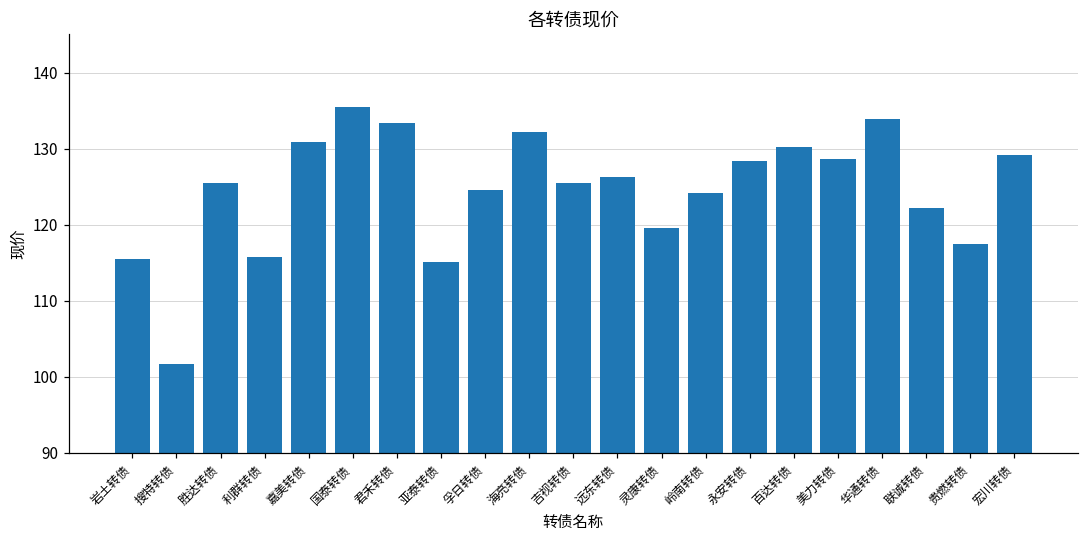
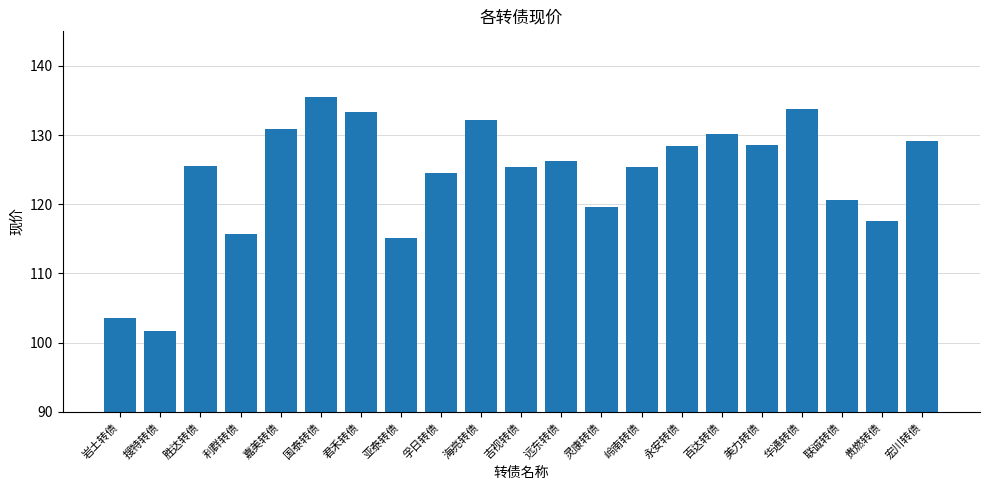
岩土转债: 115 -> 103
岭南转债: 124 -> 125
联诚转债: 122 -> 121
